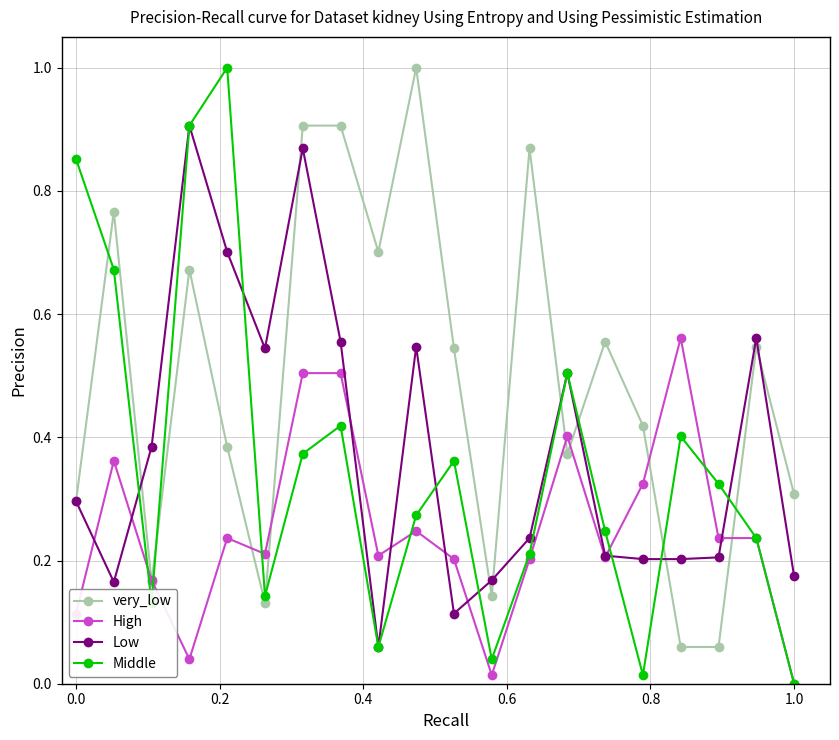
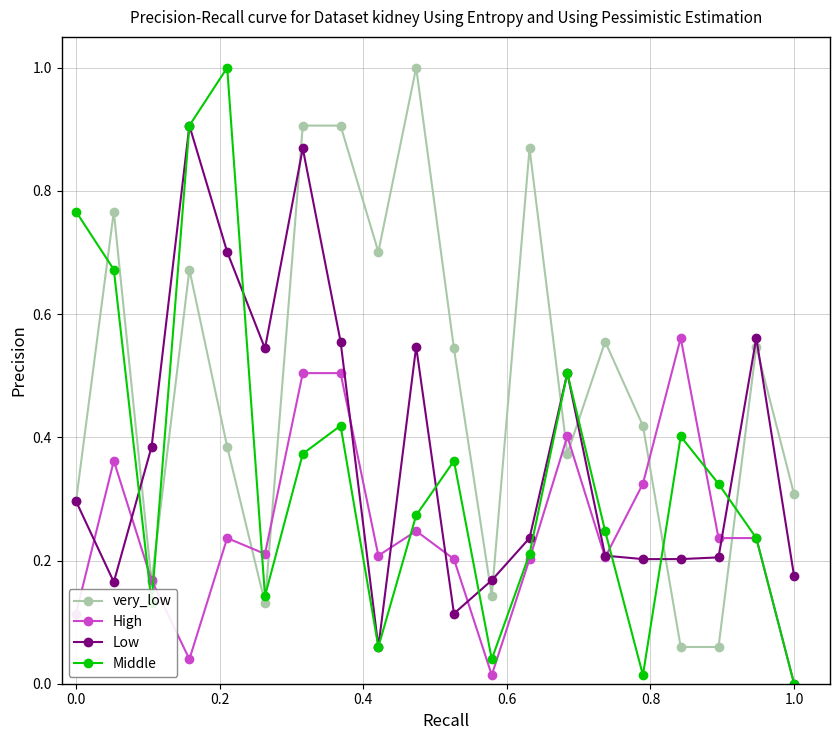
Middle, 0.0: 0.85 -> 0.77
